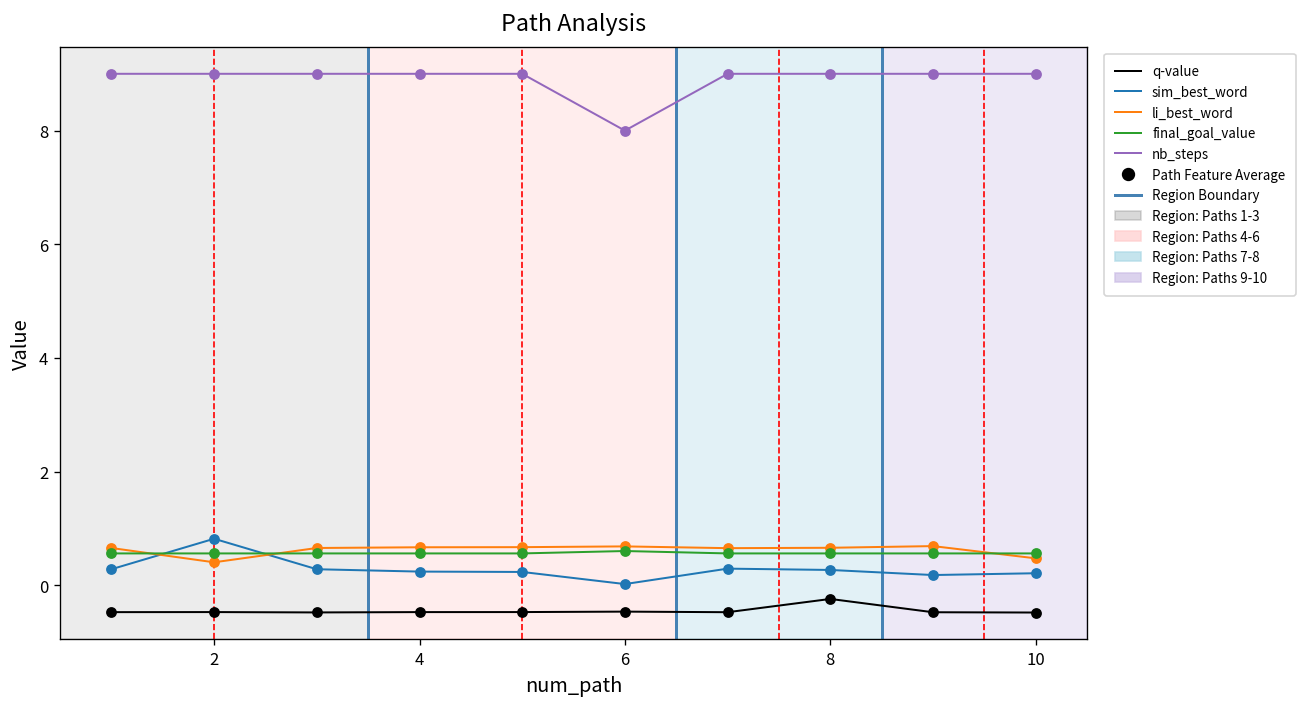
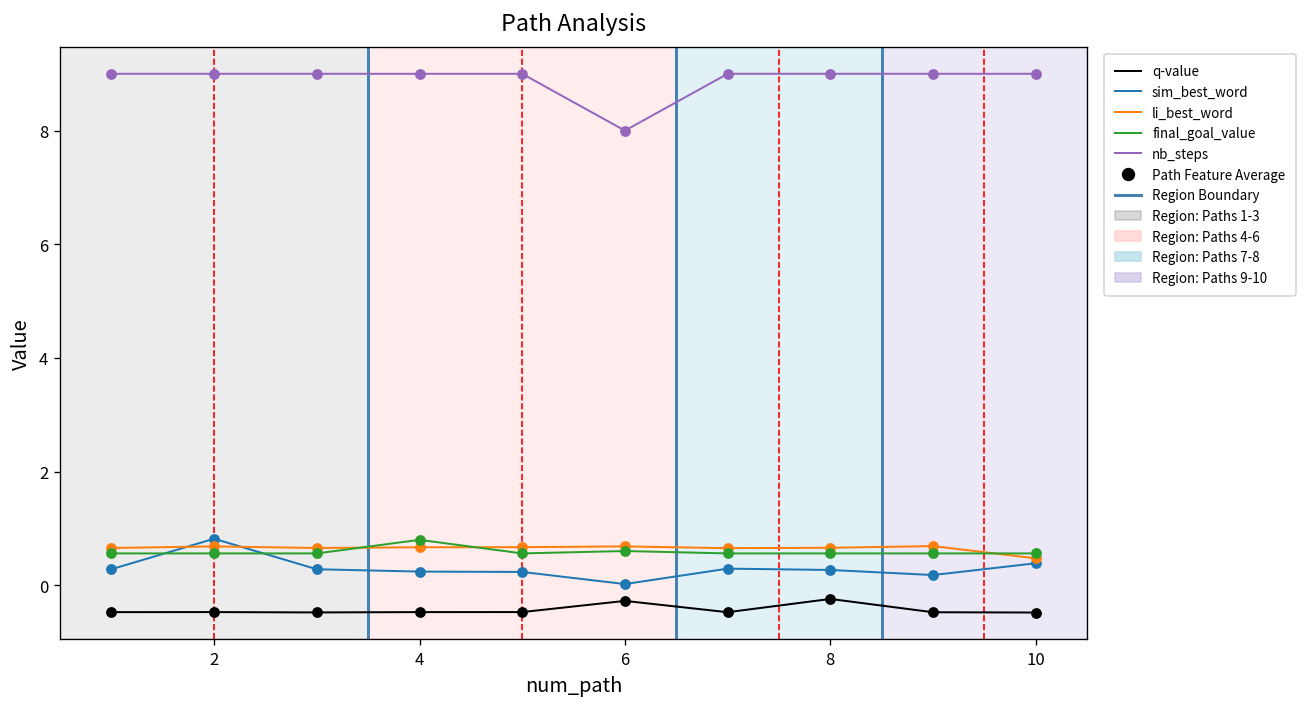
li_best_word, 2: 0.4 -> 0.7
final_goal_value, 4: 0.6 -> 0.8
q-value, 6: -0.5 -> -0.3
sim_best_word, 10: 0.2 -> 0.4
